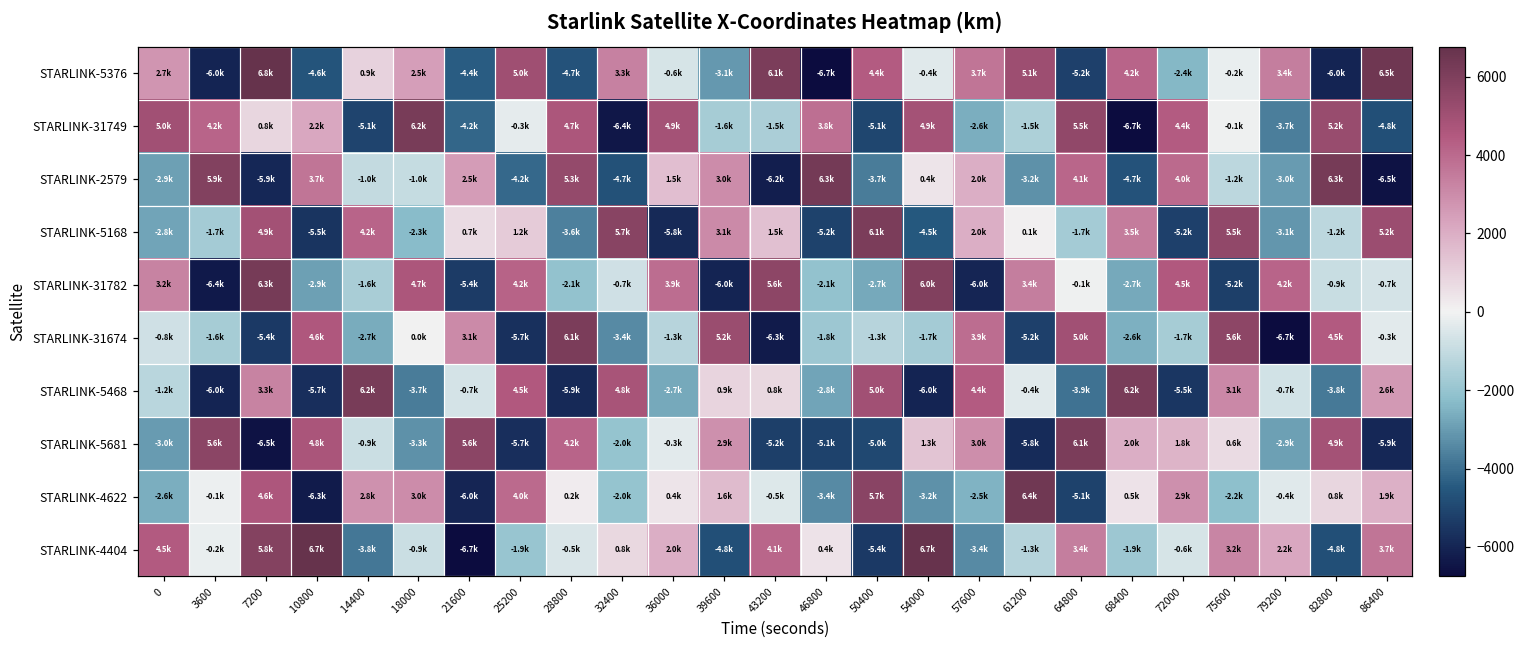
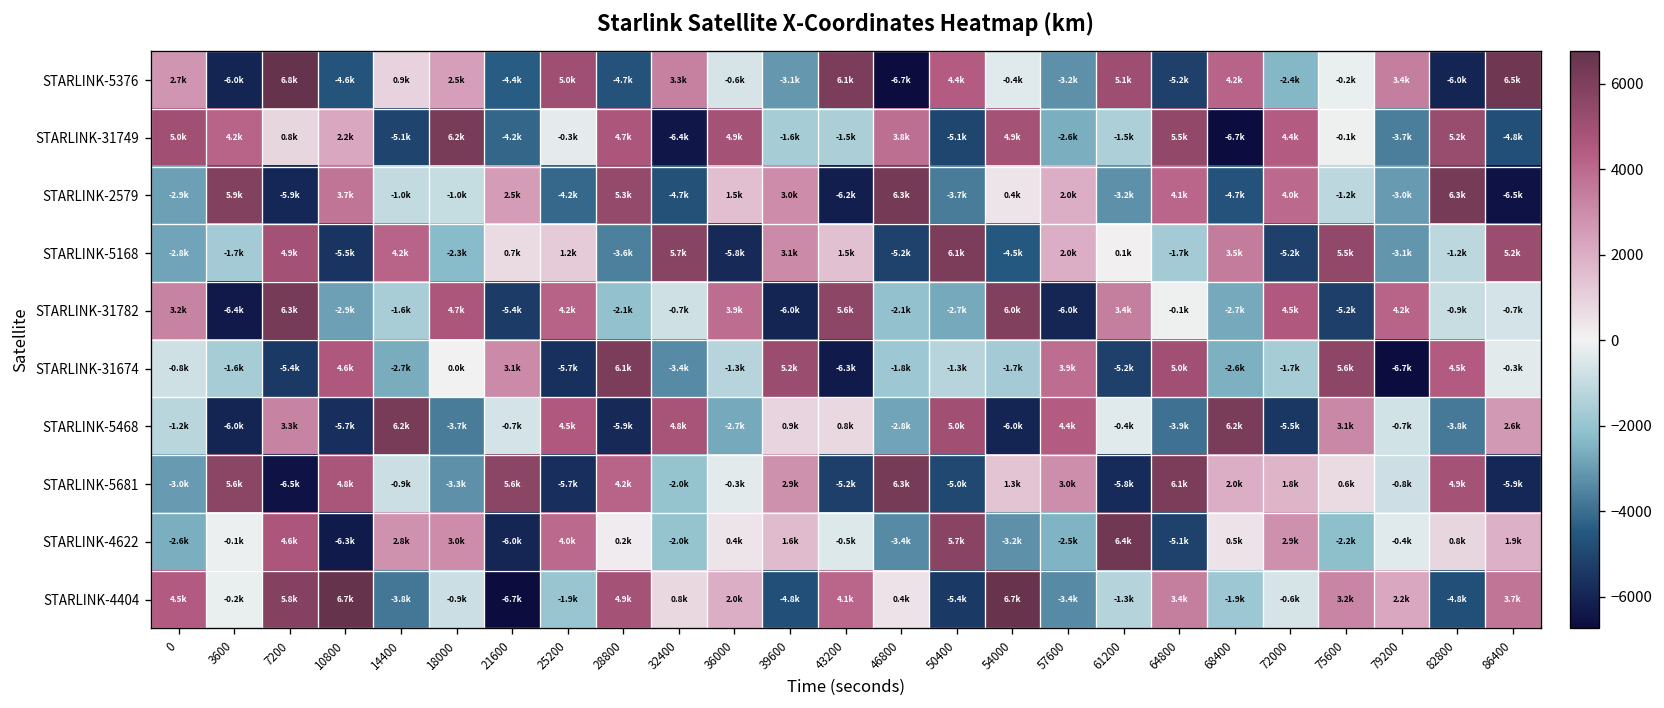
STARLINK-5376, 57600: 3.7k -> -3.2k
STARLINK-5681, 46800: -5.1k -> 6.3k
STARLINK-5681, 79200: -2.9k -> -0.8k
STARLINK-4404, 28800: -0.5k -> 4.9k
